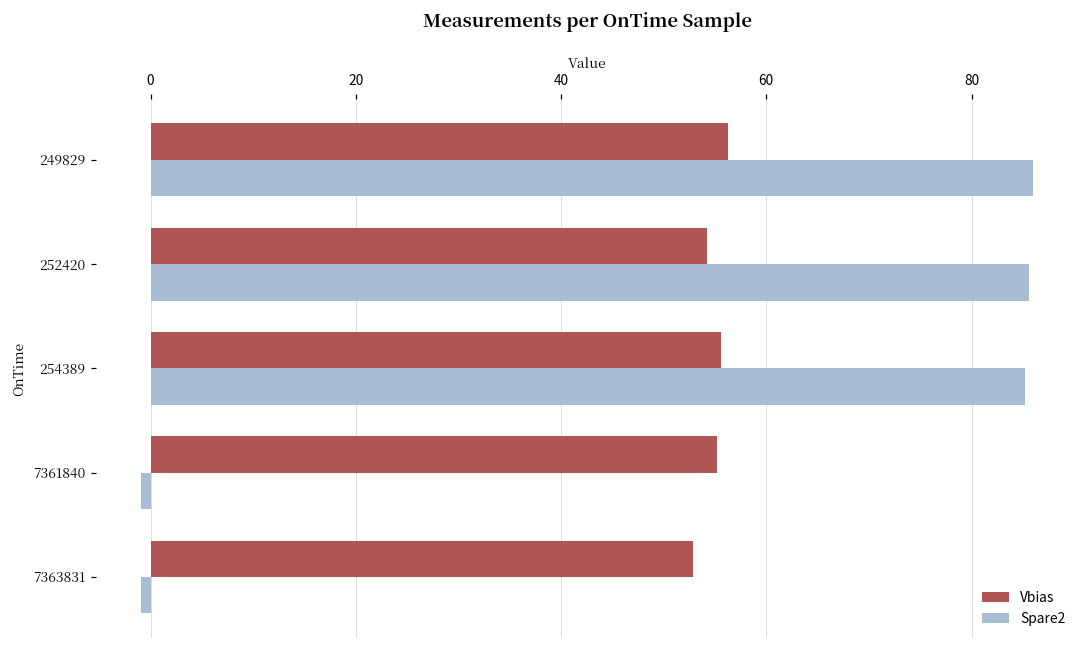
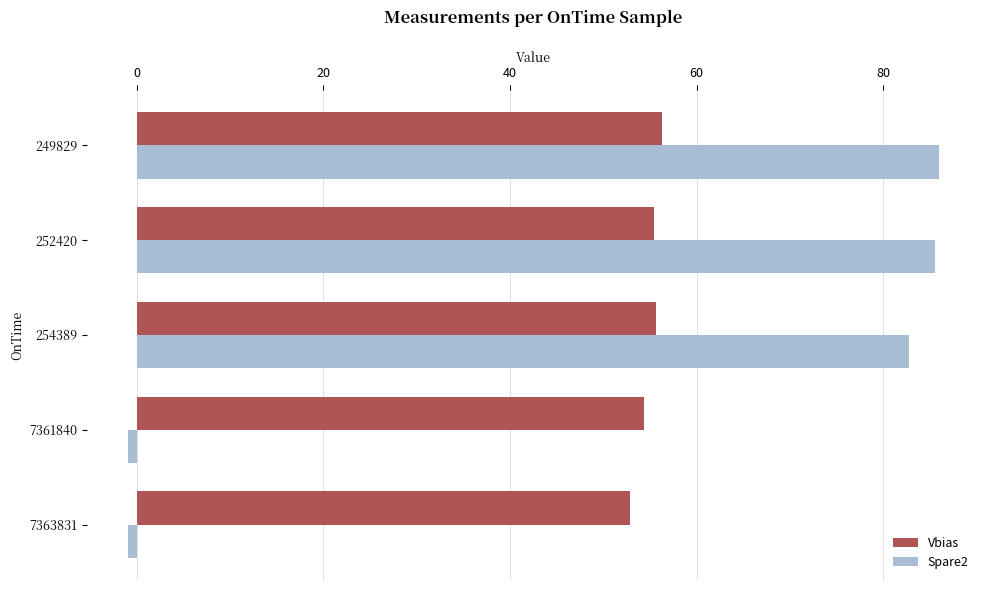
Vbias, 252420: 54 -> 55
Spare2, 254389: 85 -> 83
Vbias, 7361840: 55 -> 54
